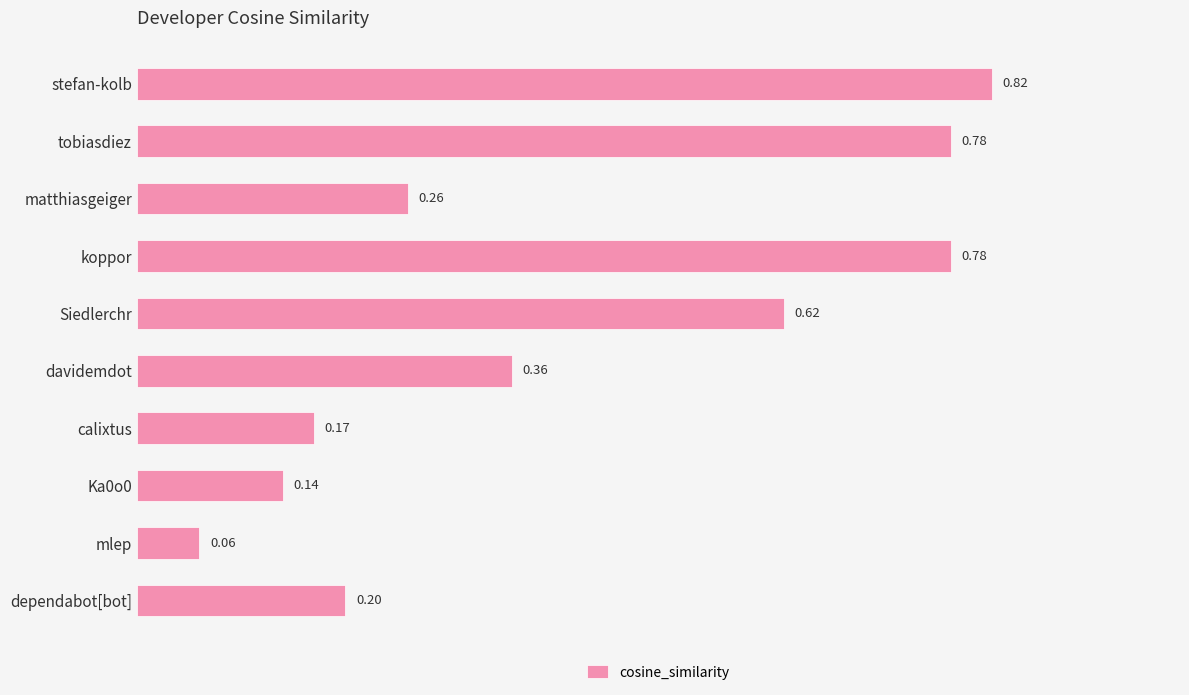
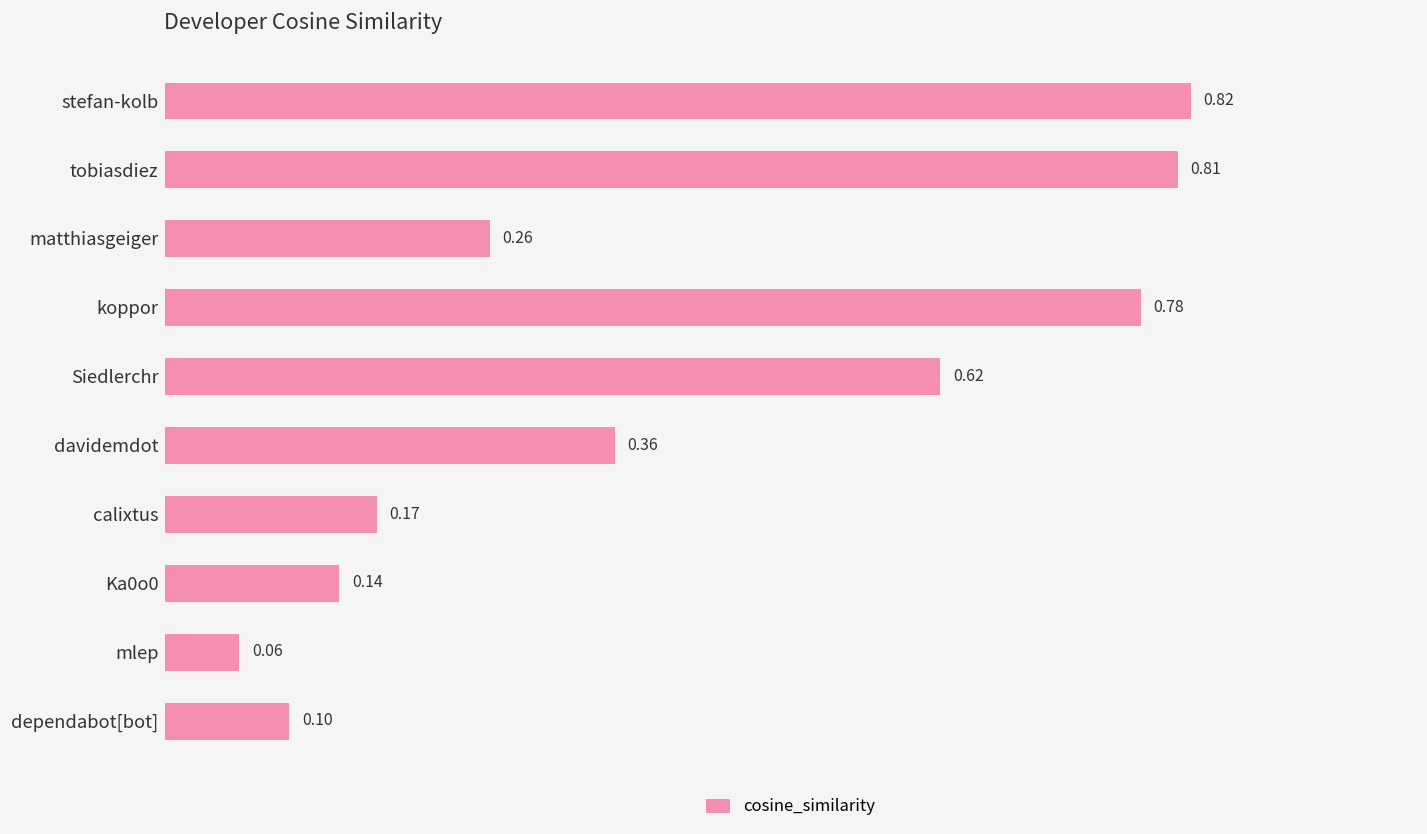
tobiasdiez: 0.78 -> 0.81
dependabot[bot]: 0.20 -> 0.10
